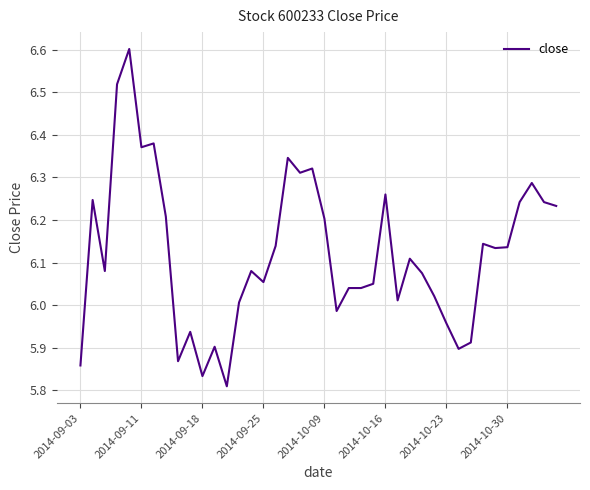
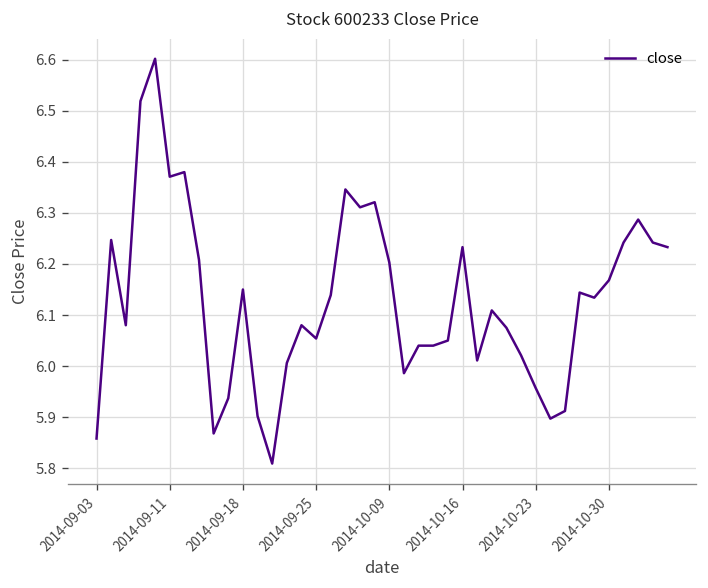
2014-09-18: 5.83 -> 6.15
2014-10-16: 6.26 -> 6.23
2014-10-30: 6.14 -> 6.17
